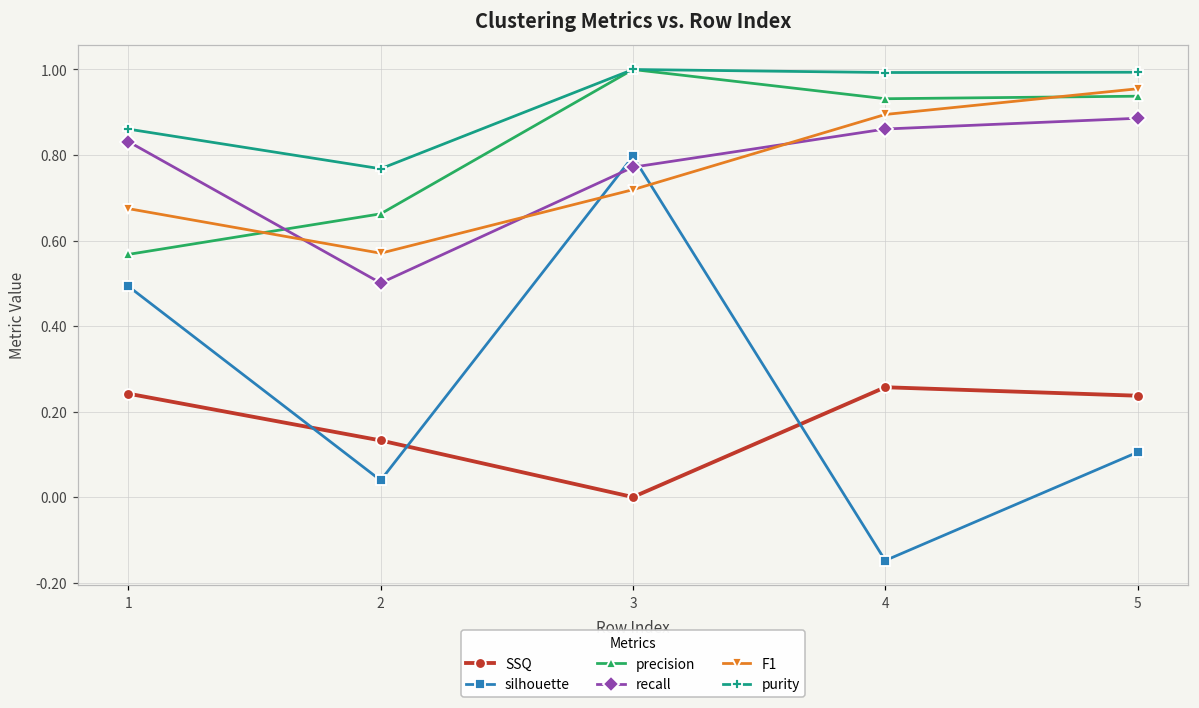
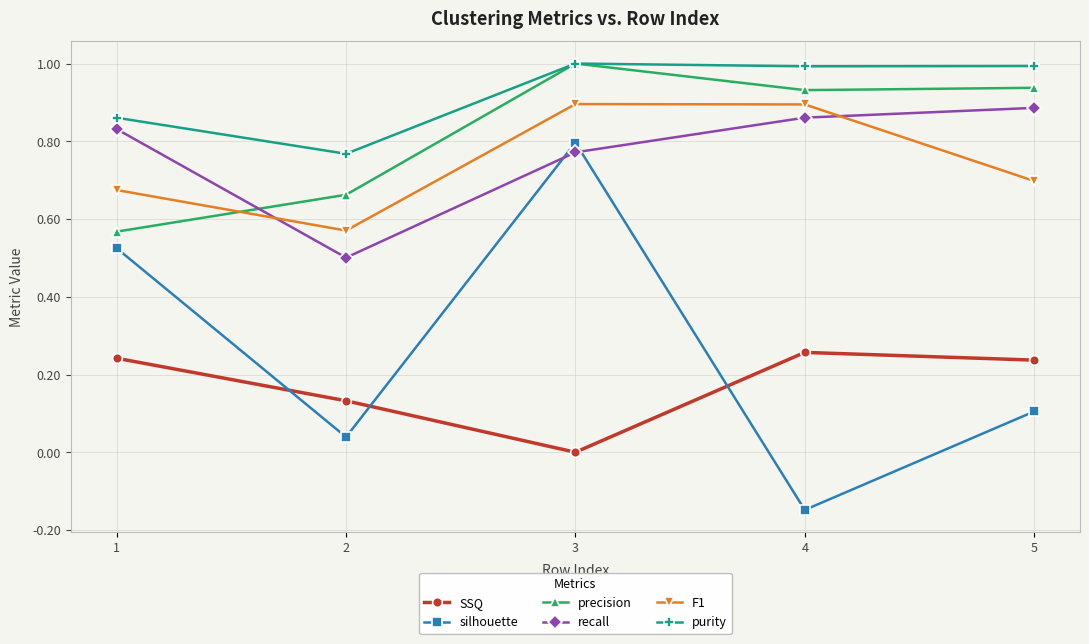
silhouette, 1: 0.49 -> 0.52
F1, 3: 0.72 -> 0.90
F1, 5: 0.95 -> 0.70
